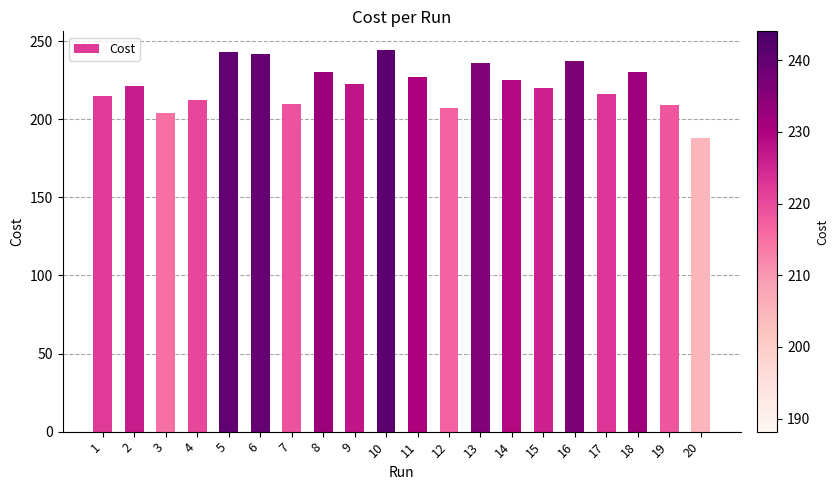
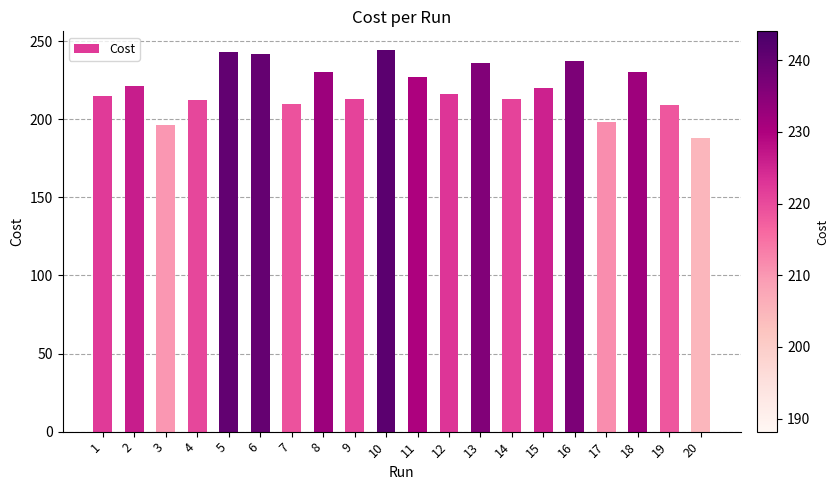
3: 204 -> 196
9: 223 -> 213
12: 207 -> 216
14: 225 -> 213
17: 216 -> 198
